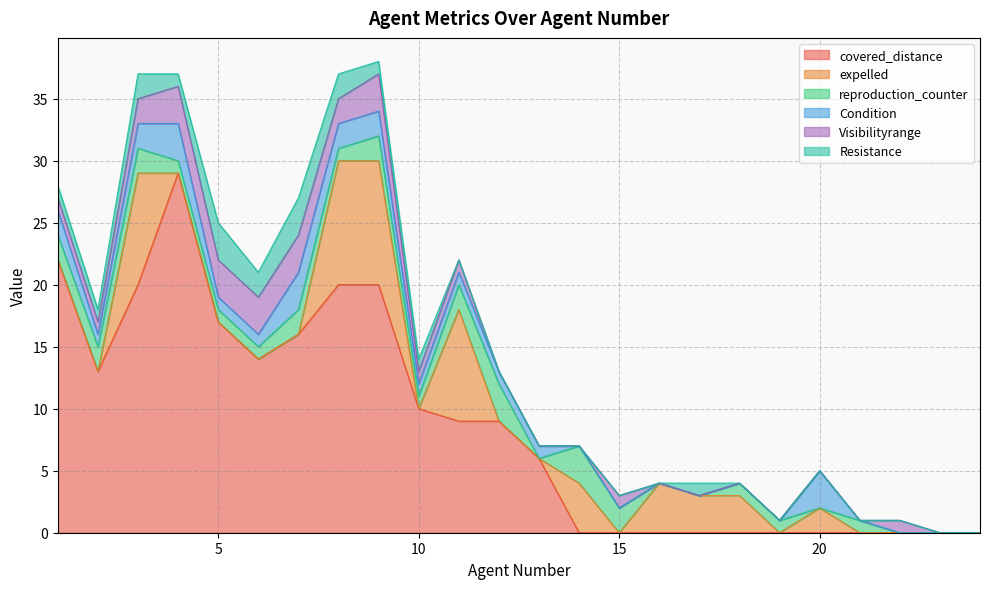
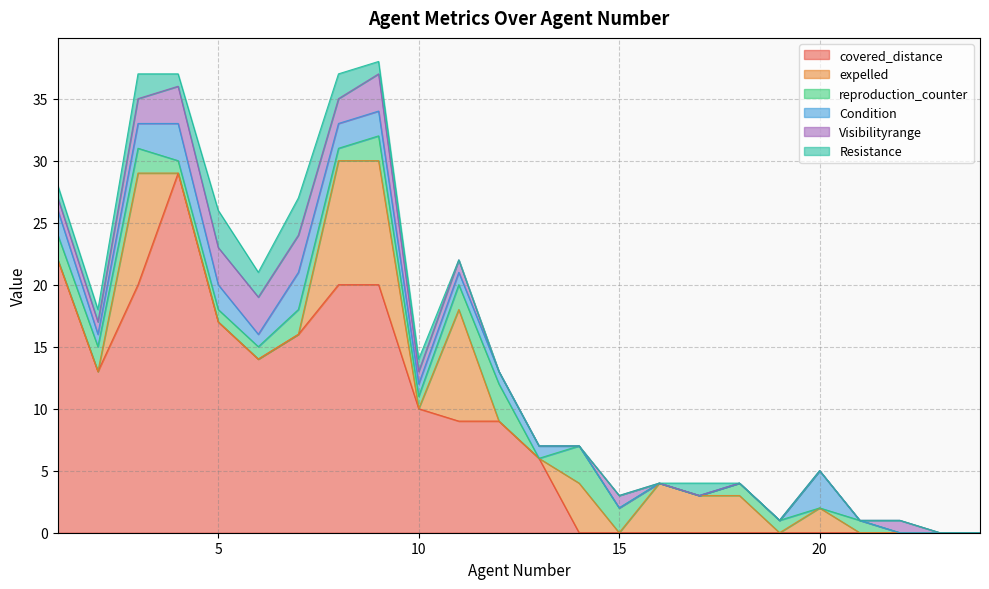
Condition, 5: 1 -> 2
